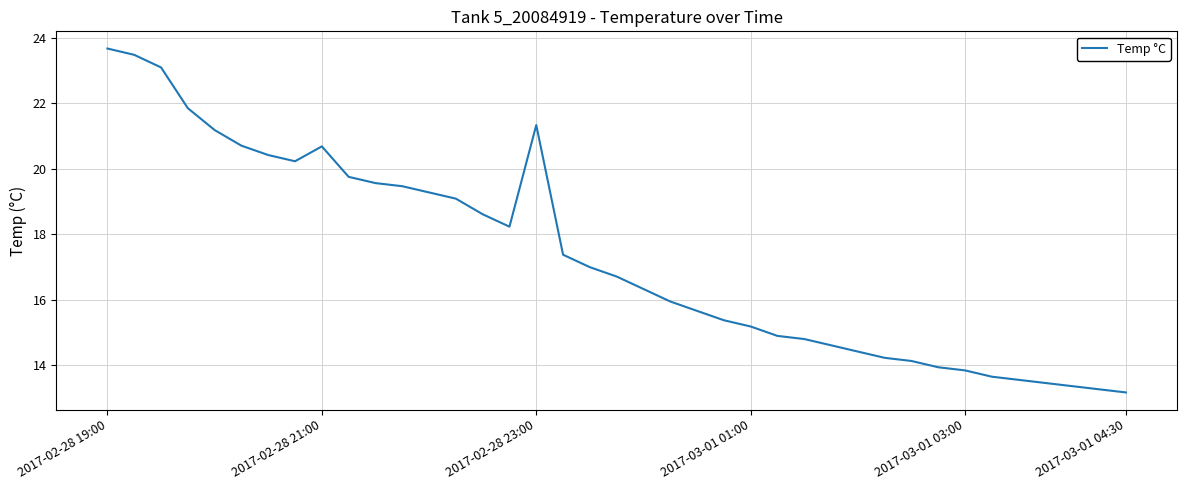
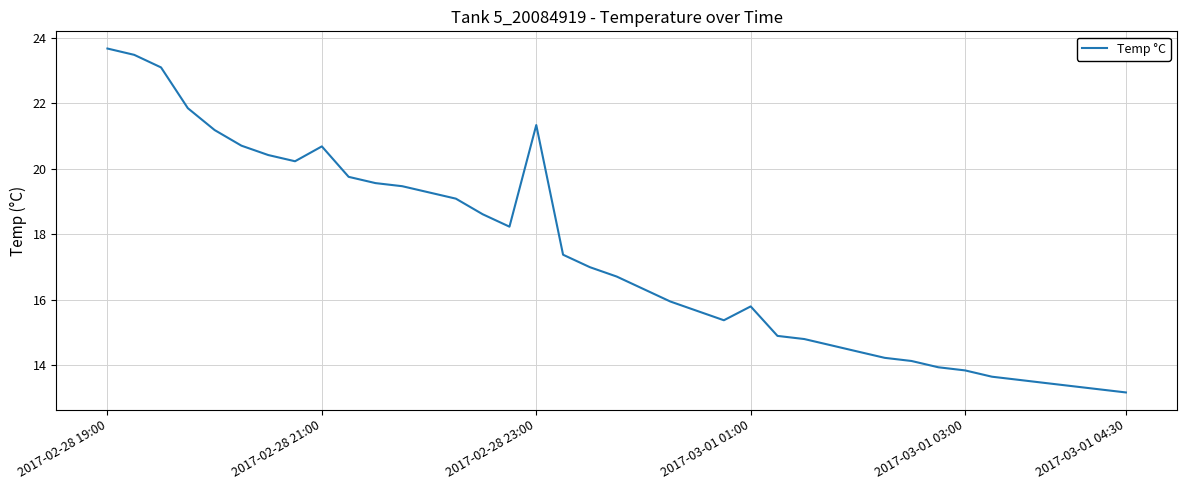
2017-03-01 01:00: 15.2 -> 15.8
